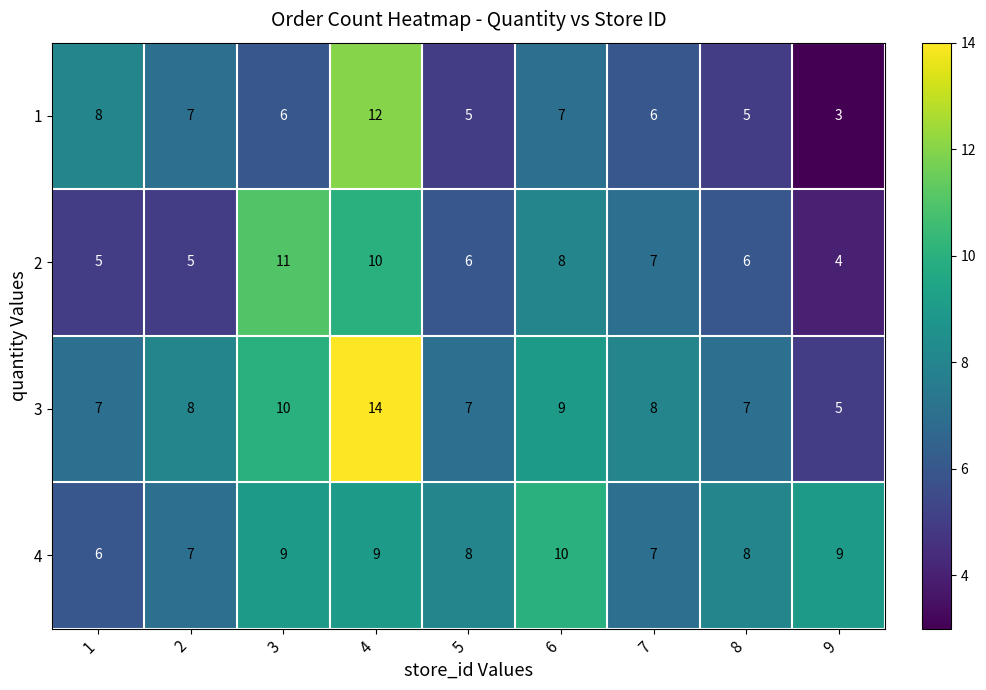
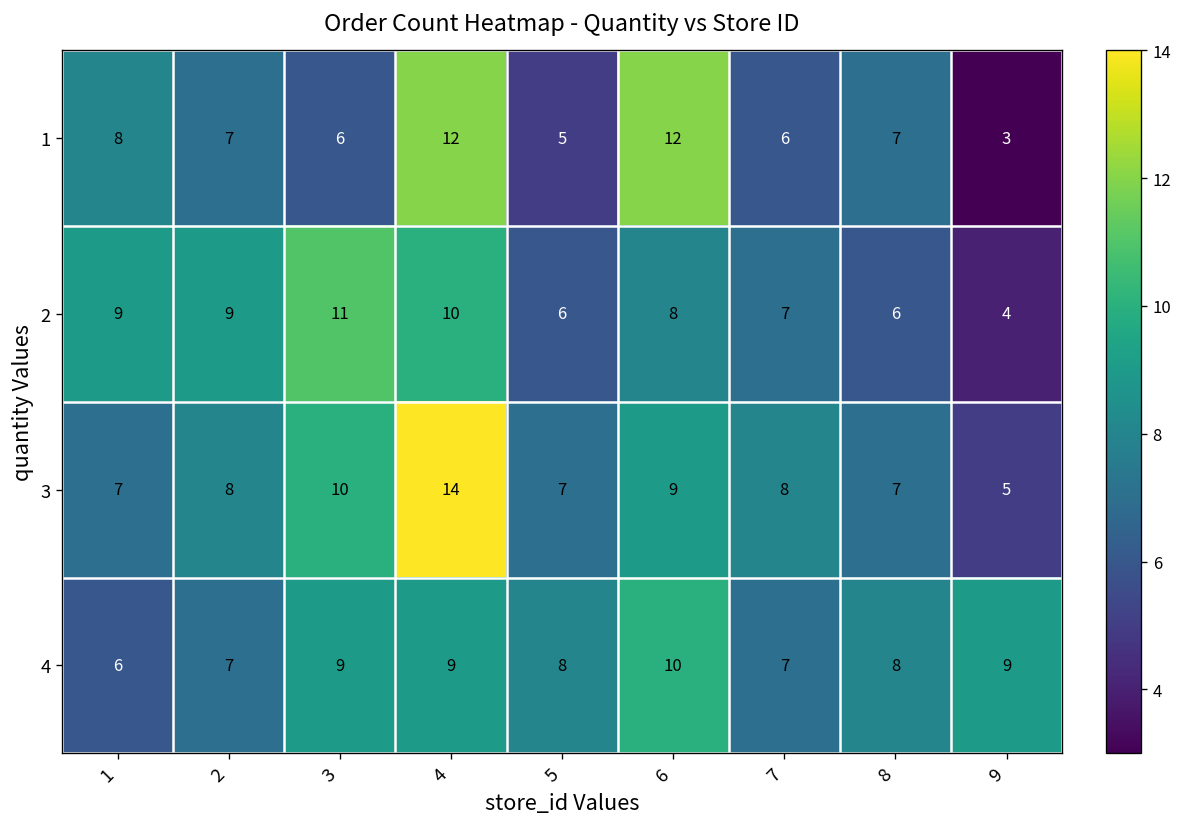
1, 6: 7 -> 12
1, 8: 5 -> 7
2, 1: 5 -> 9
2, 2: 5 -> 9
